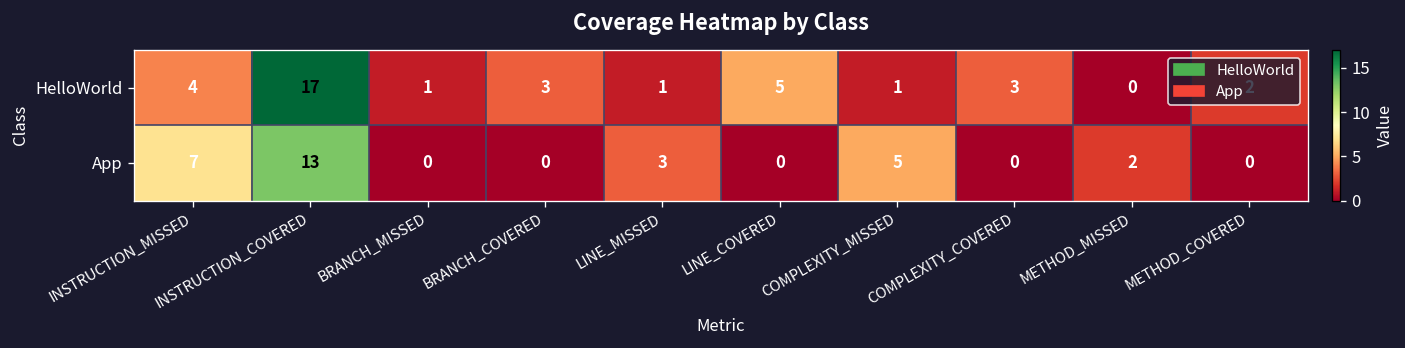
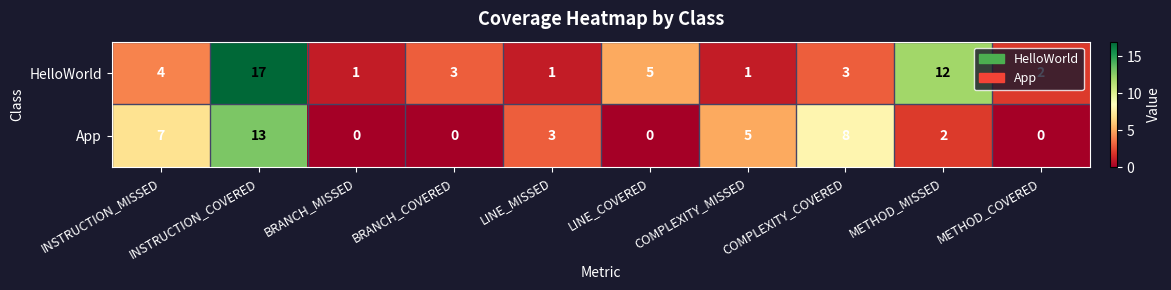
HelloWorld, METHOD_MISSED: 0 -> 12
App, COMPLEXITY_COVERED: 0 -> 8
